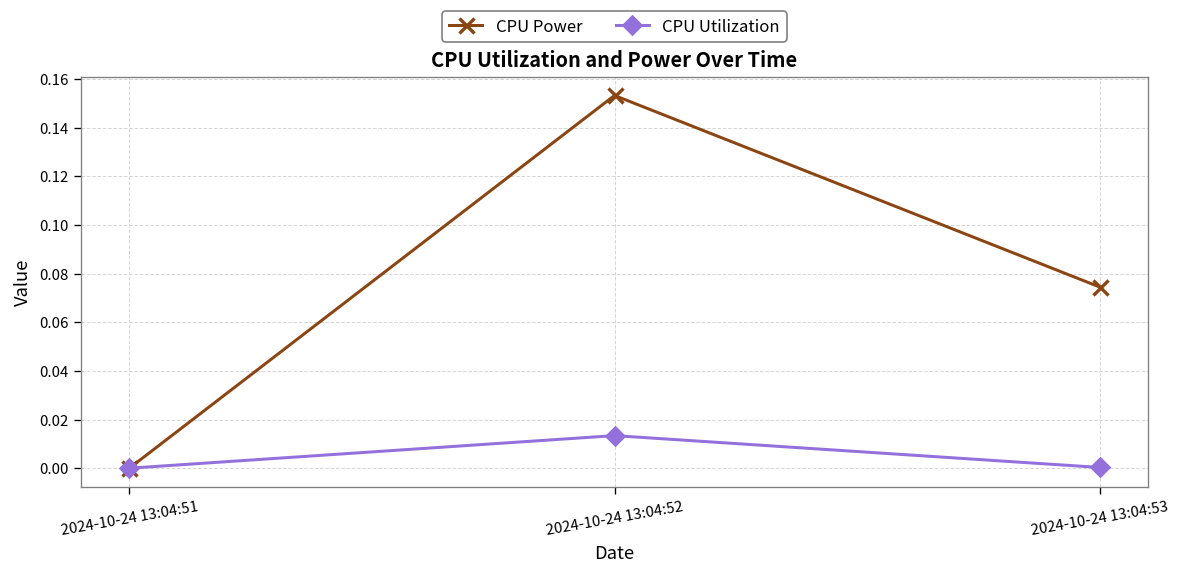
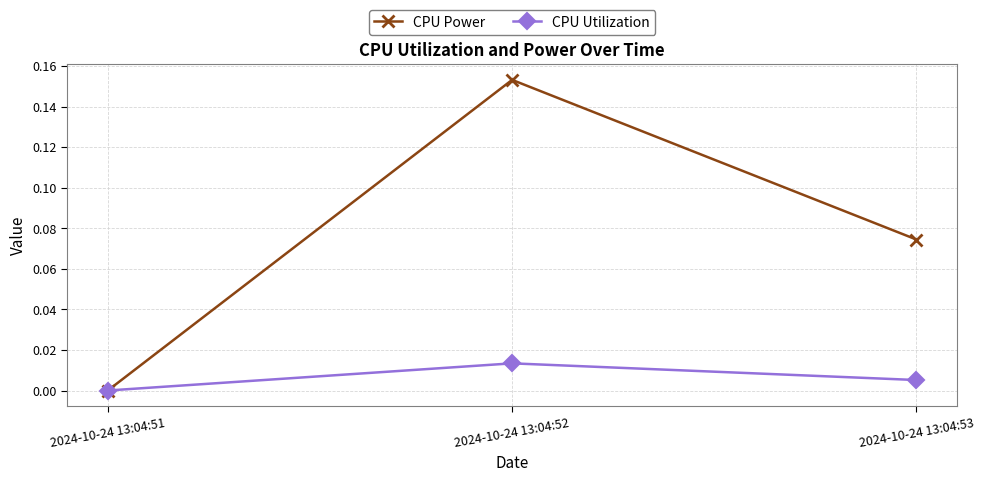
CPU Utilization, 2024-10-24 13:04:53: 0.000 -> 0.005
